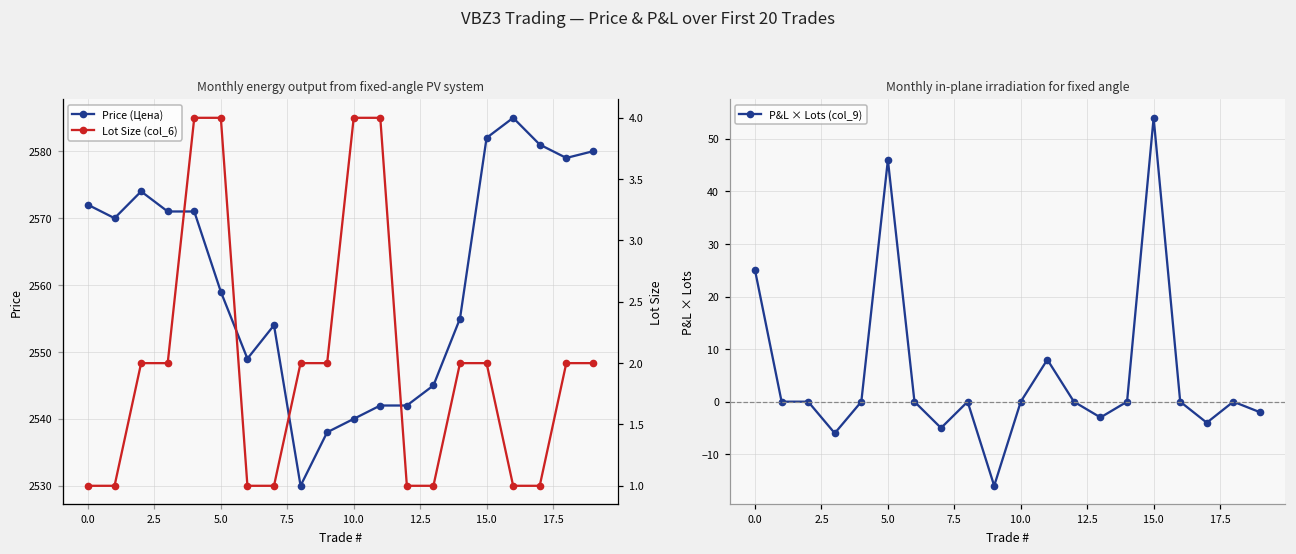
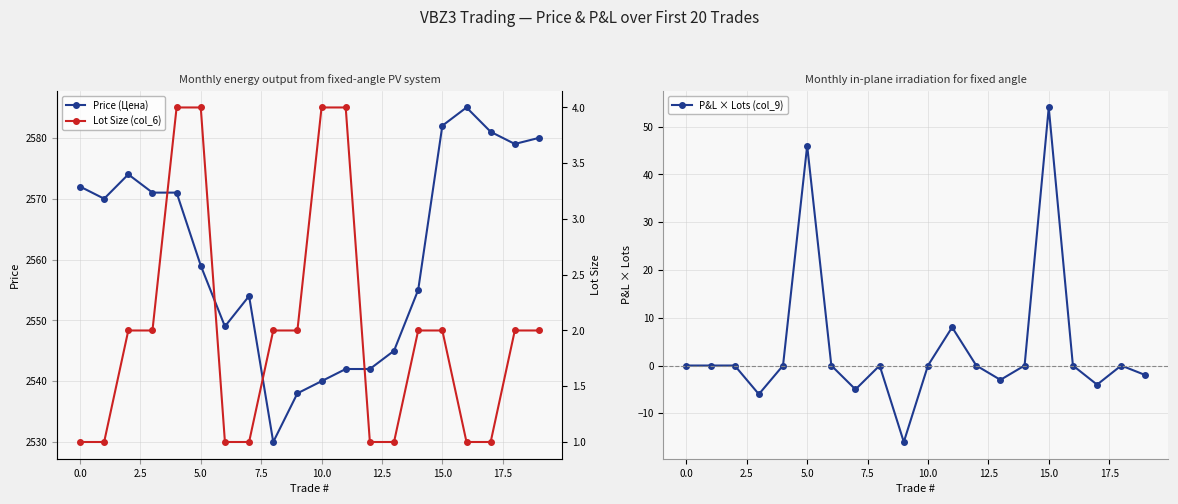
Monthly in-plane irradiation for fixed angle, 0.0: 25 -> 0
